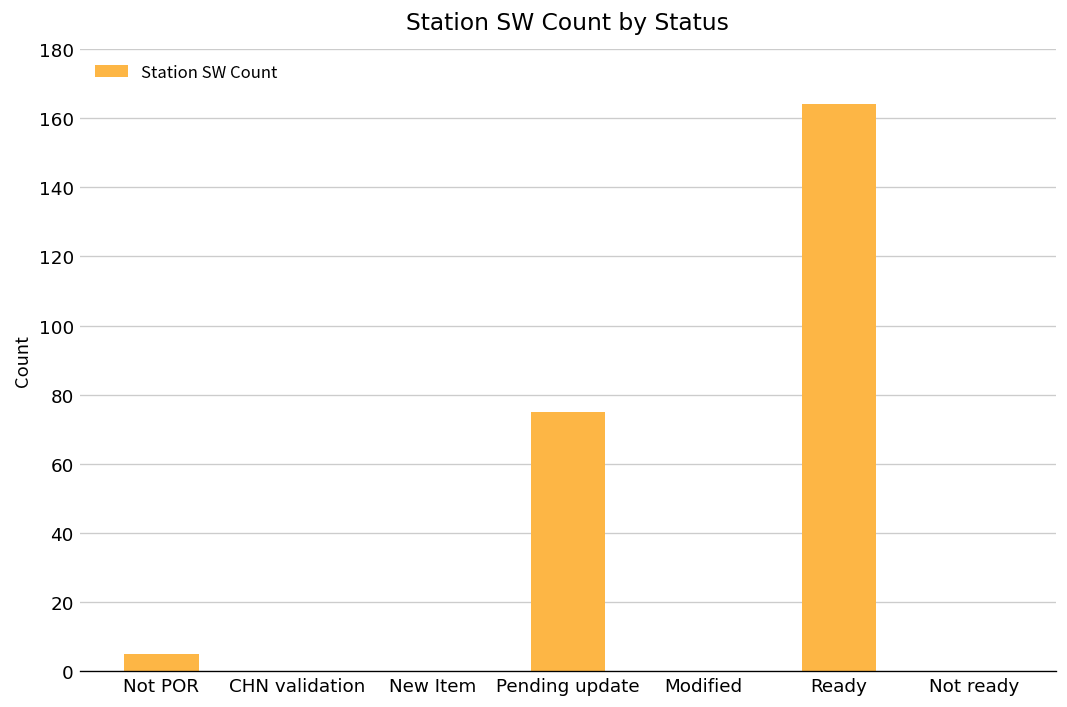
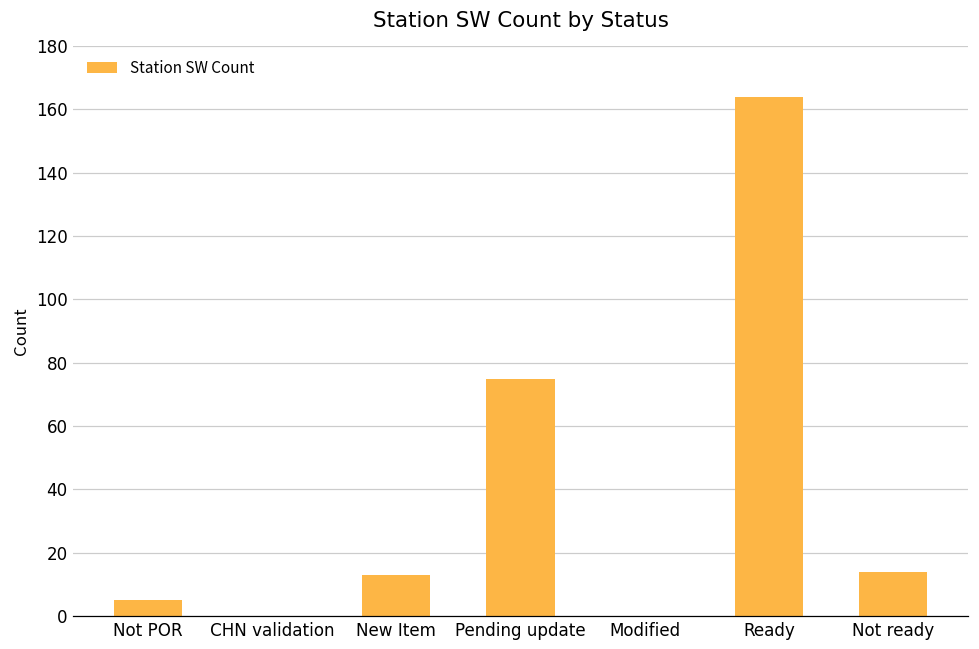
New Item: 0 -> 13
Not ready: 0 -> 14
